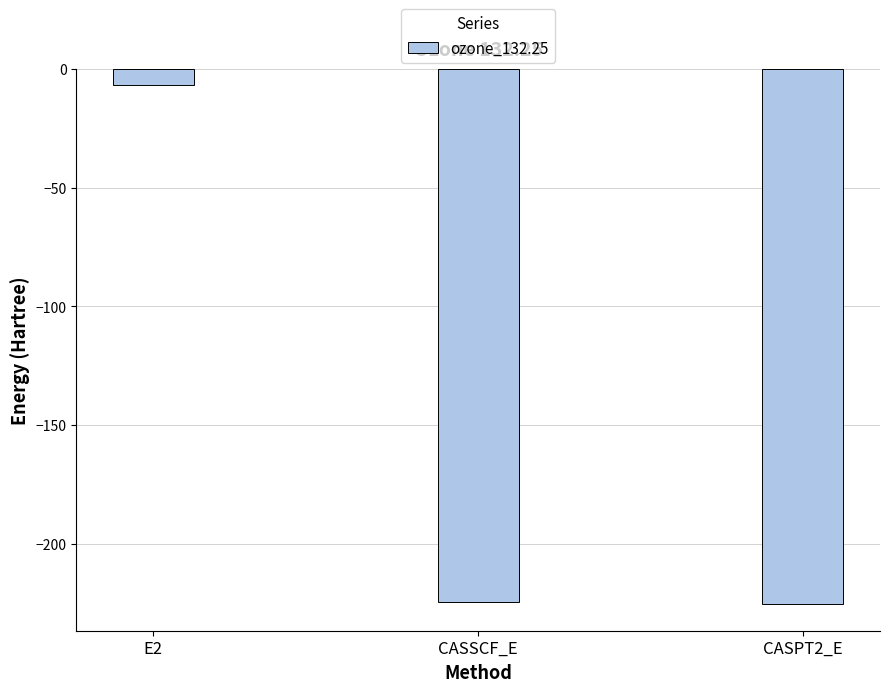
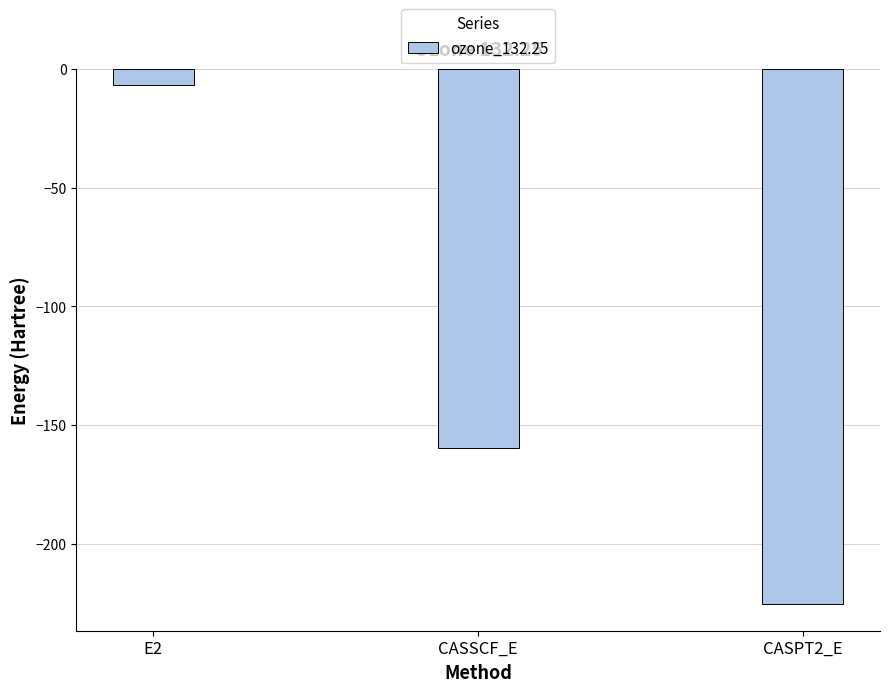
CASSCF_E: -225 -> -159
